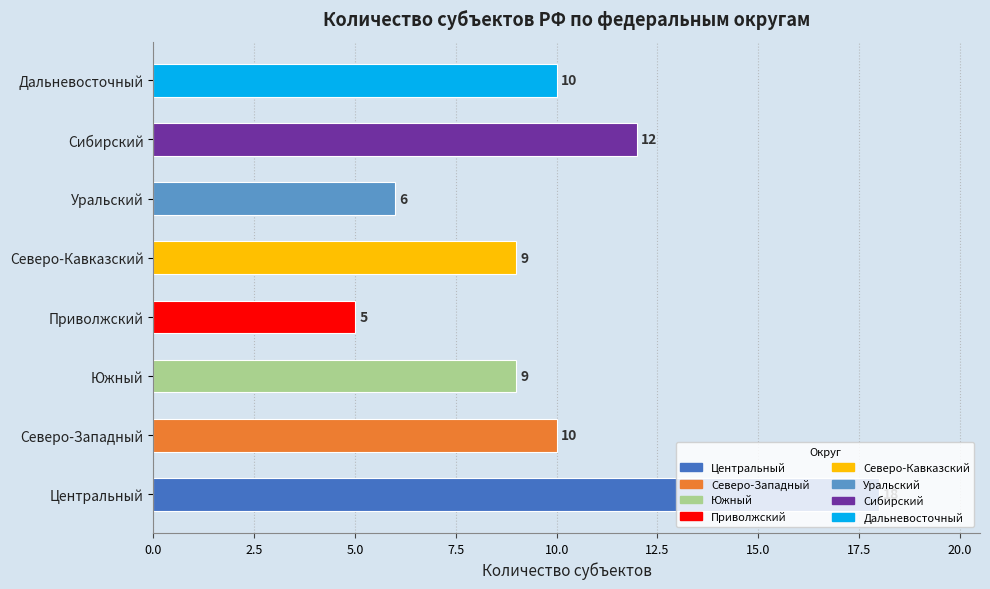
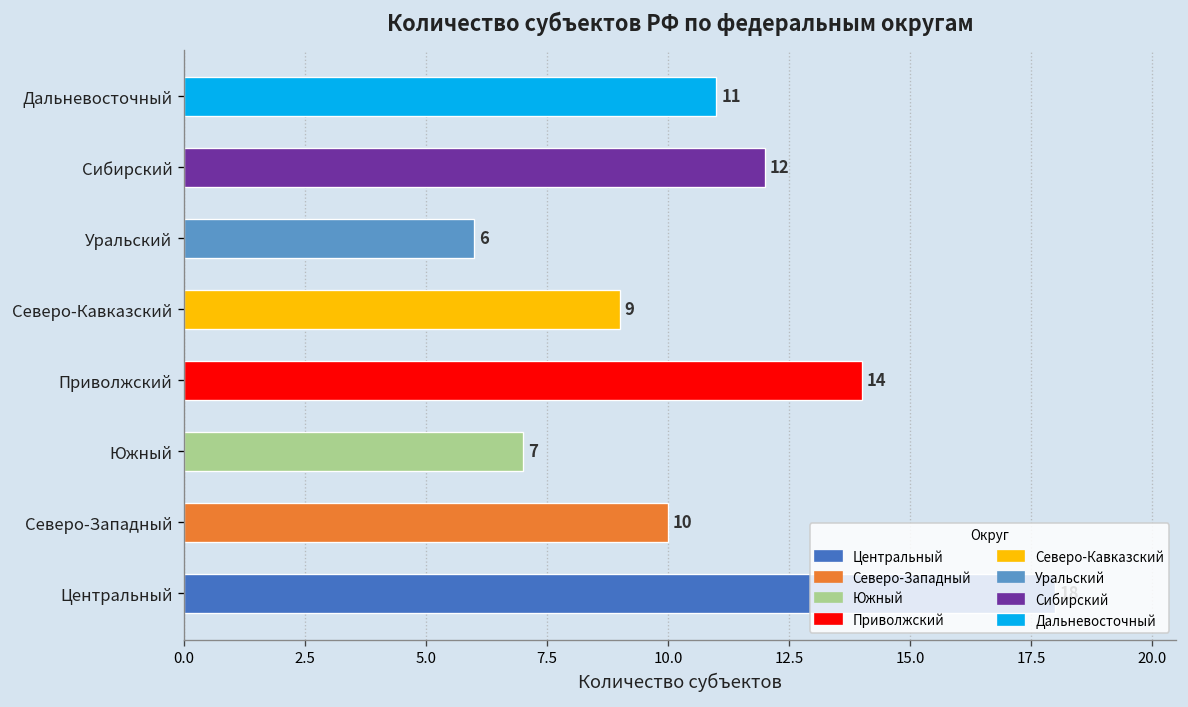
Дальневосточный: 10 -> 11
Приволжский: 5 -> 14
Южный: 9 -> 7
